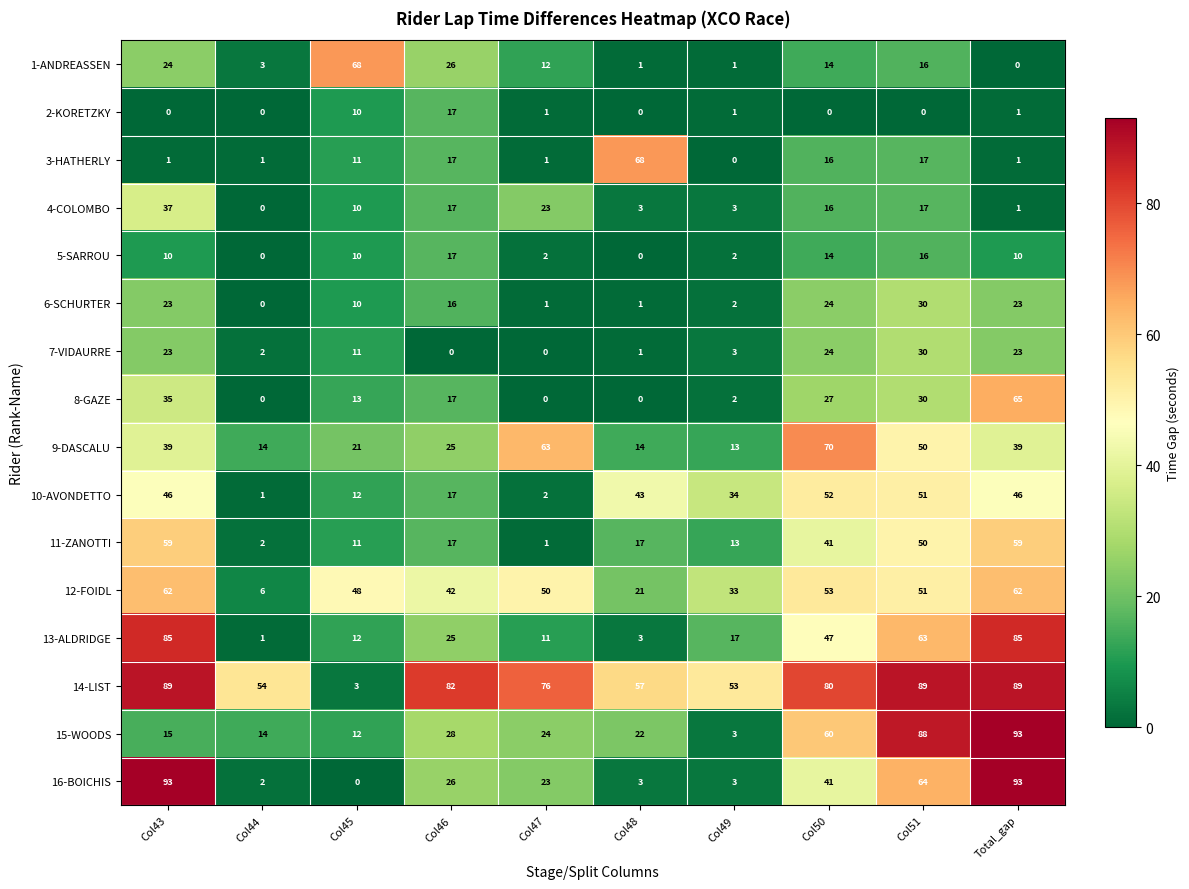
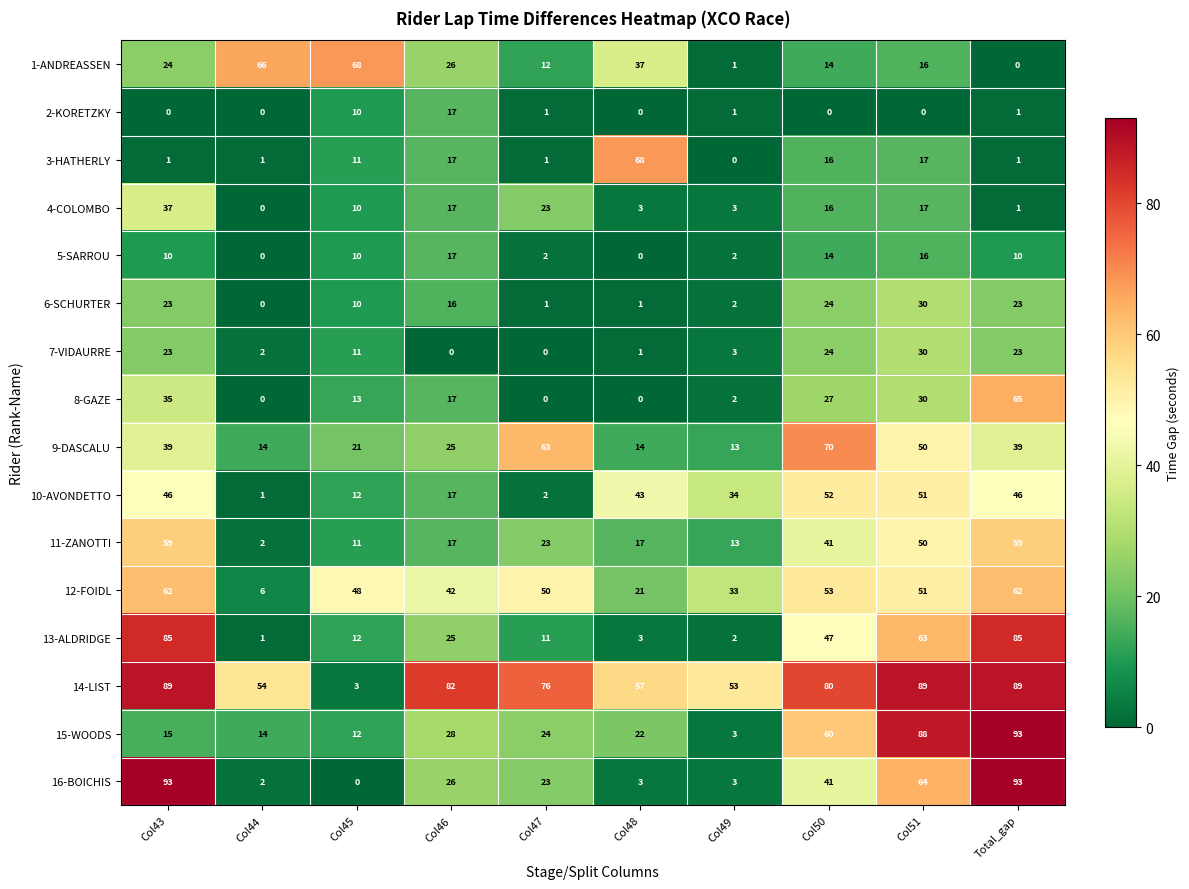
1-ANDREASSEN, Col44: 3 -> 66
1-ANDREASSEN, Col48: 1 -> 37
11-ZANOTTI, Col47: 1 -> 23
13-ALDRIDGE, Col49: 17 -> 2
